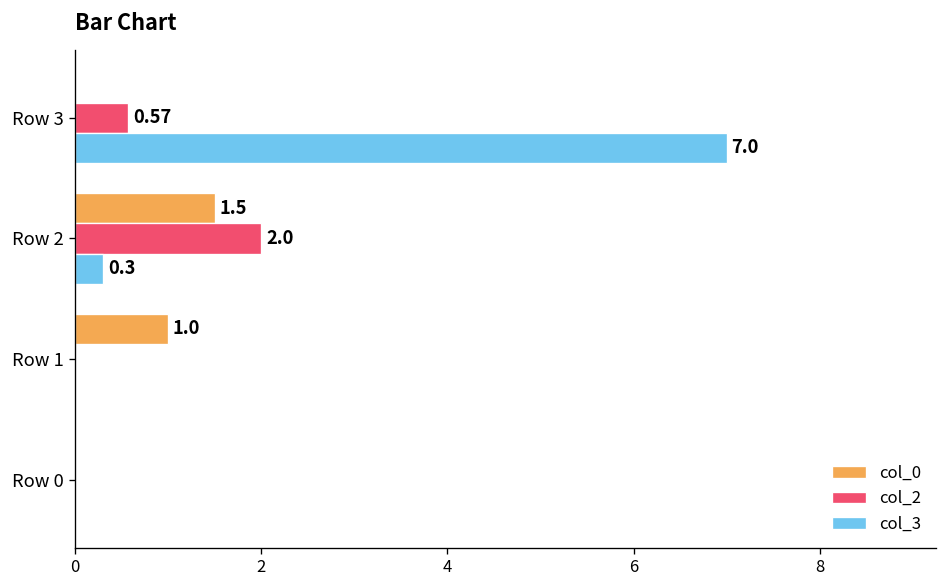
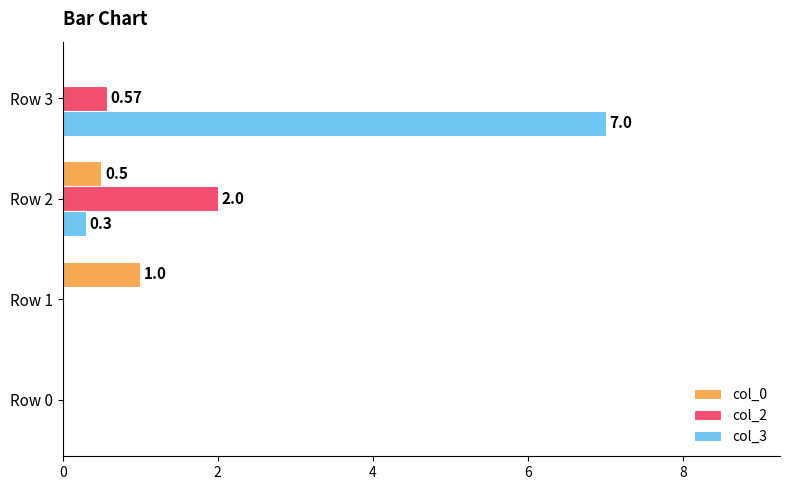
col_0, Row 2: 1.5 -> 0.5
